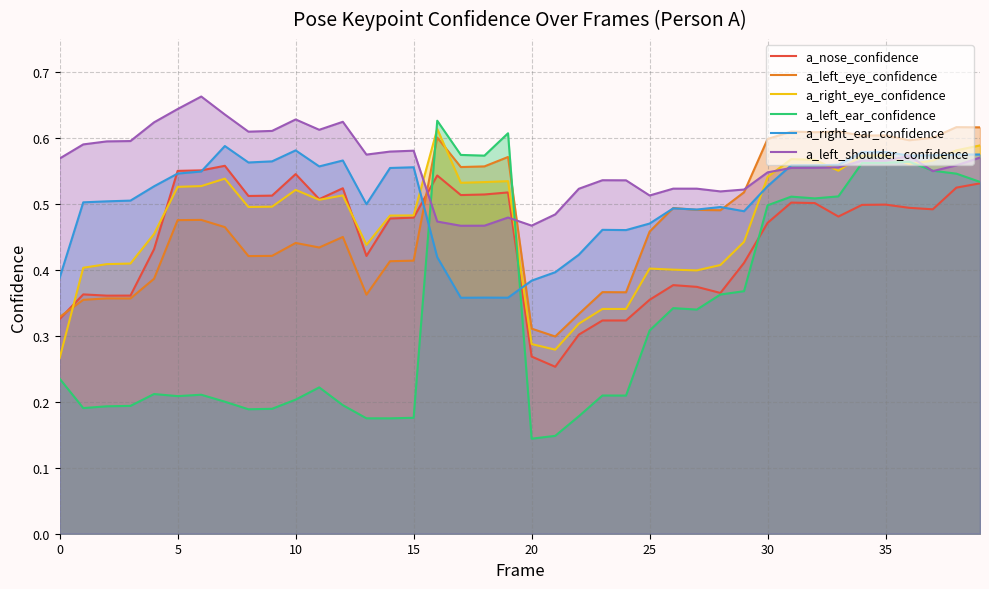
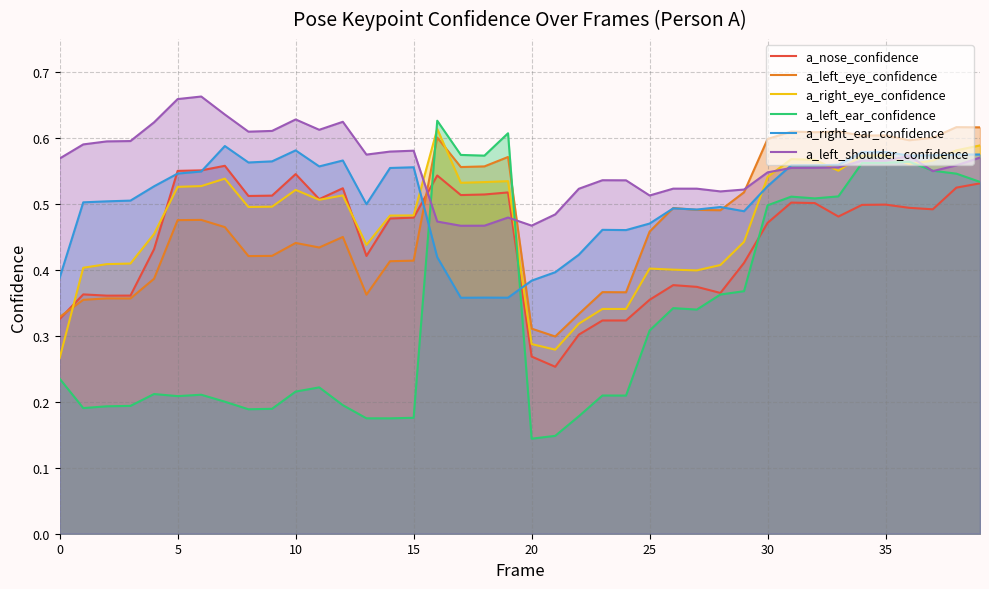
a_left_shoulder_confidence, 5: 0.64 -> 0.66
a_left_ear_confidence, 10: 0.20 -> 0.22
